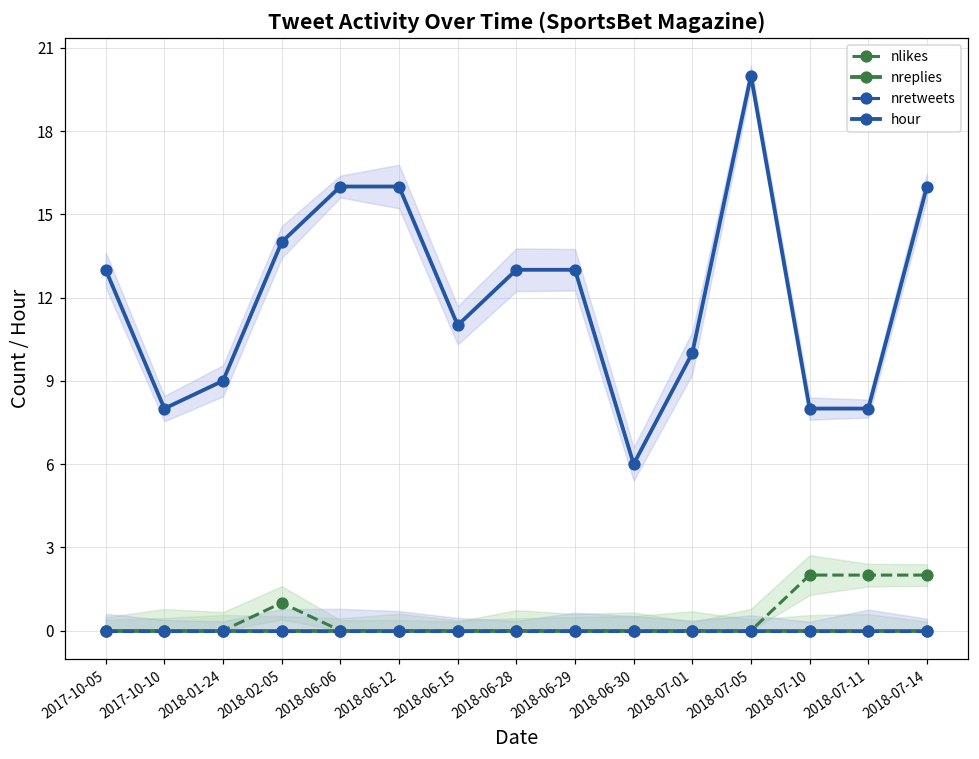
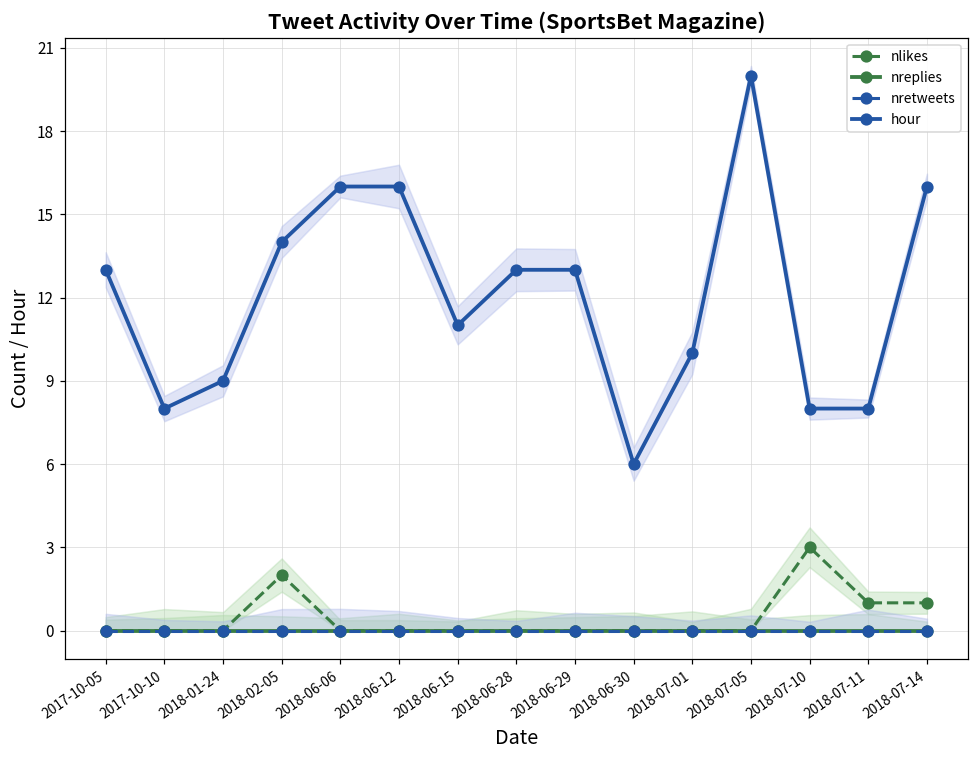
nlikes, 2018-02-05: 1 -> 2
nlikes, 2018-07-10: 2 -> 3
nlikes, 2018-07-11: 2 -> 1
nlikes, 2018-07-14: 2 -> 1
